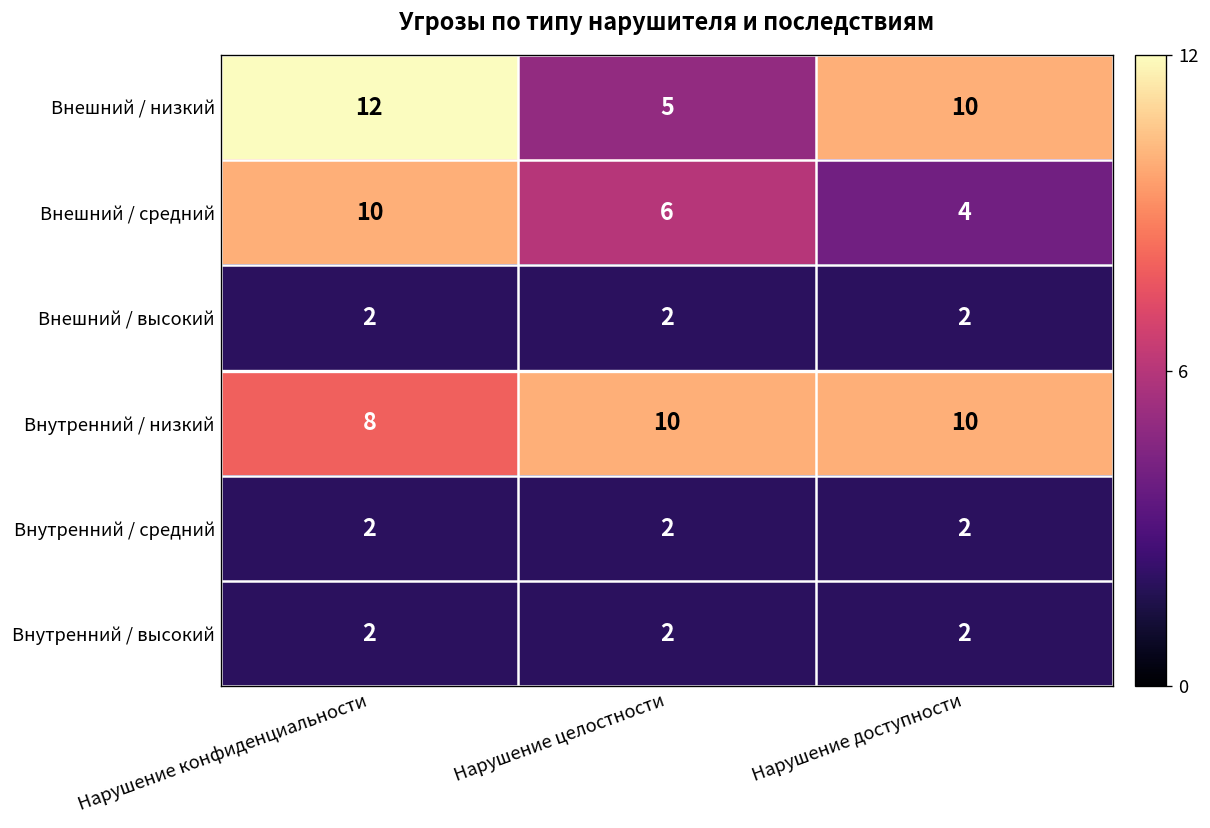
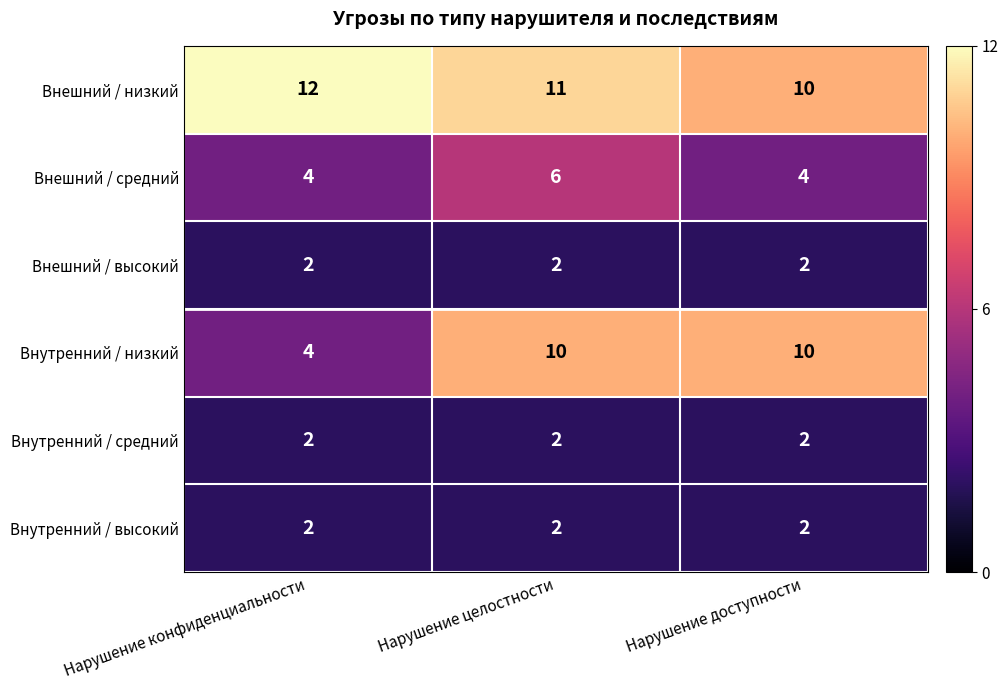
Внешний / низкий, Нарушение целостности: 5 -> 11
Внешний / средний, Нарушение конфиденциальности: 10 -> 4
Внутренний / низкий, Нарушение конфиденциальности: 8 -> 4
